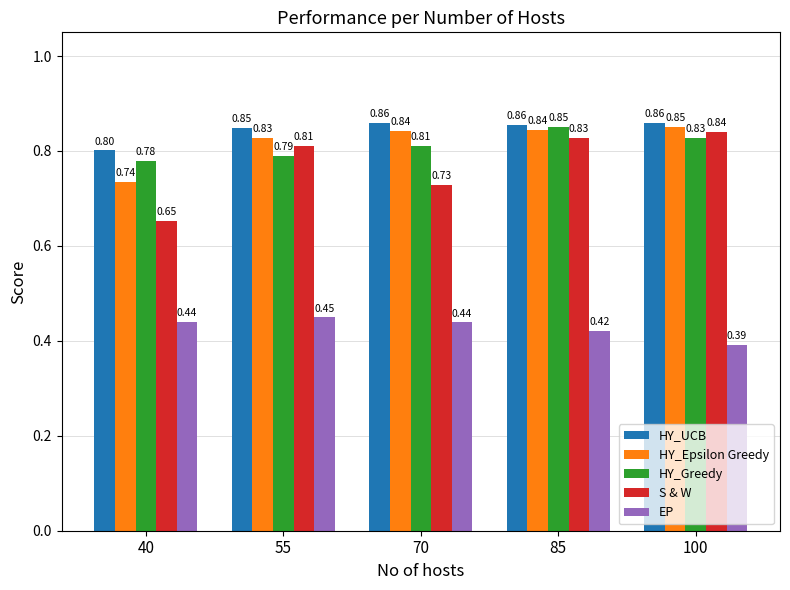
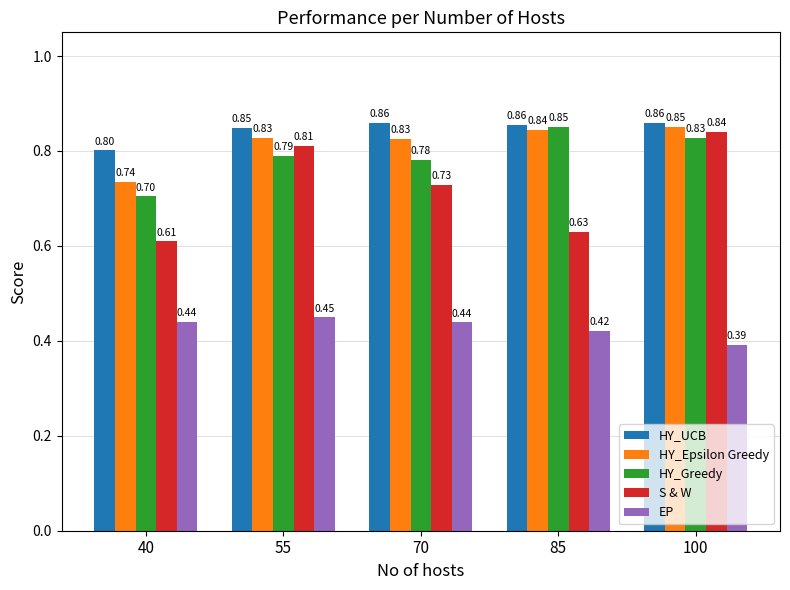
HY_Greedy, 40: 0.78 -> 0.70
S & W, 40: 0.65 -> 0.61
HY_Epsilon Greedy, 70: 0.84 -> 0.83
HY_Greedy, 70: 0.81 -> 0.78
S & W, 85: 0.83 -> 0.63
